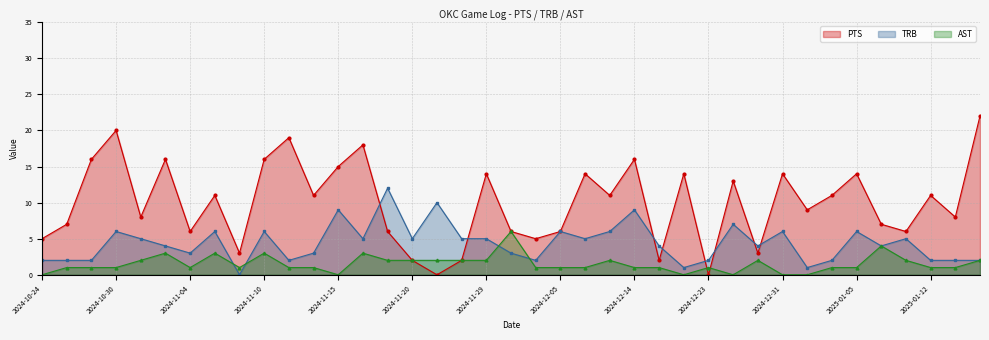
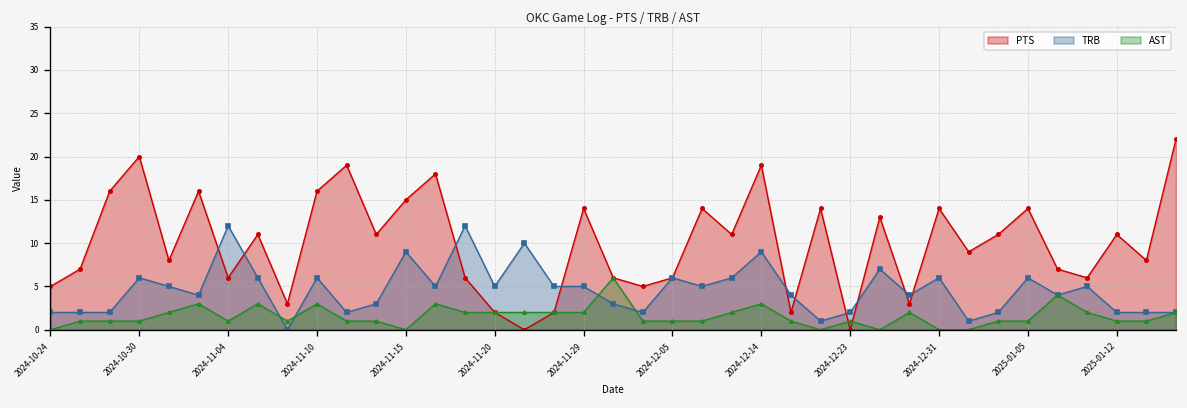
TRB, 2024-11-04: 3 -> 12
PTS, 2024-12-14: 16 -> 19
AST, 2024-12-14: 1 -> 3
